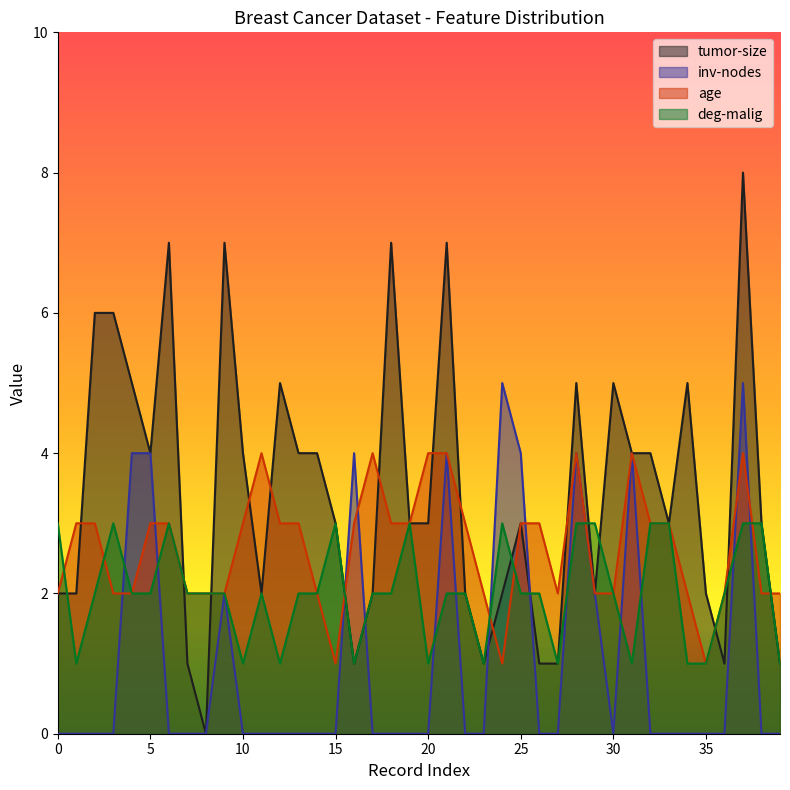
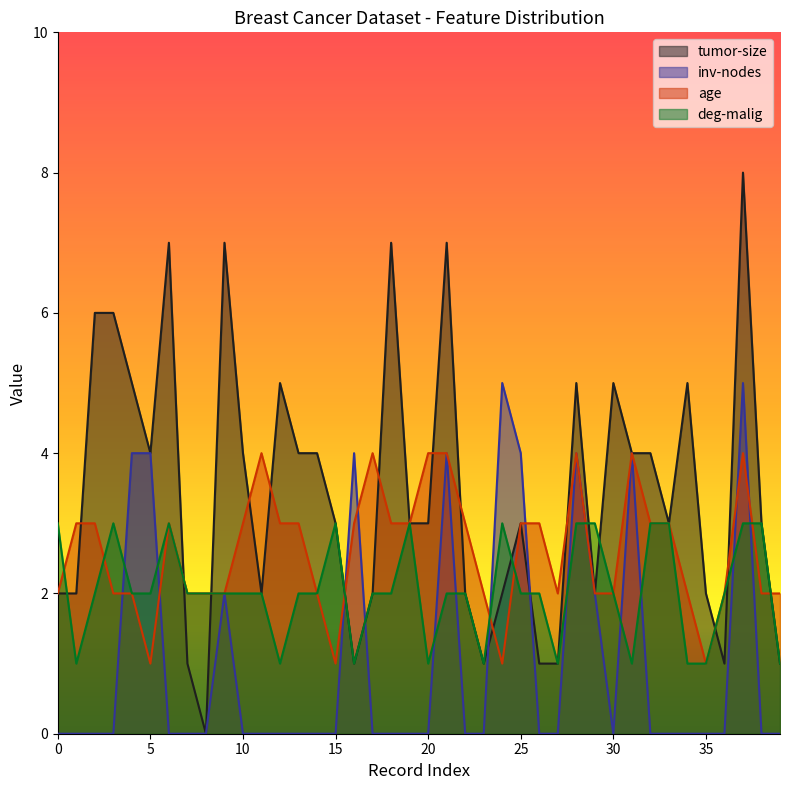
age, 5: 3 -> 1
deg-malig, 10: 1 -> 2
